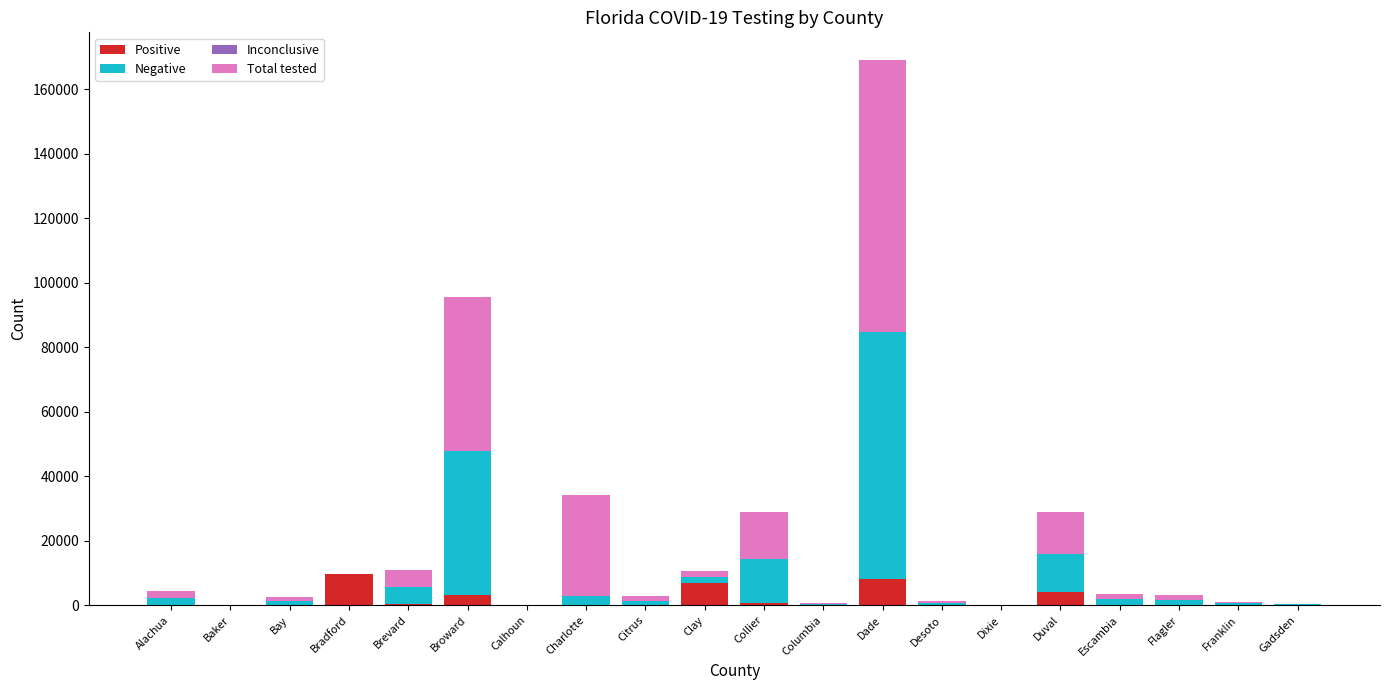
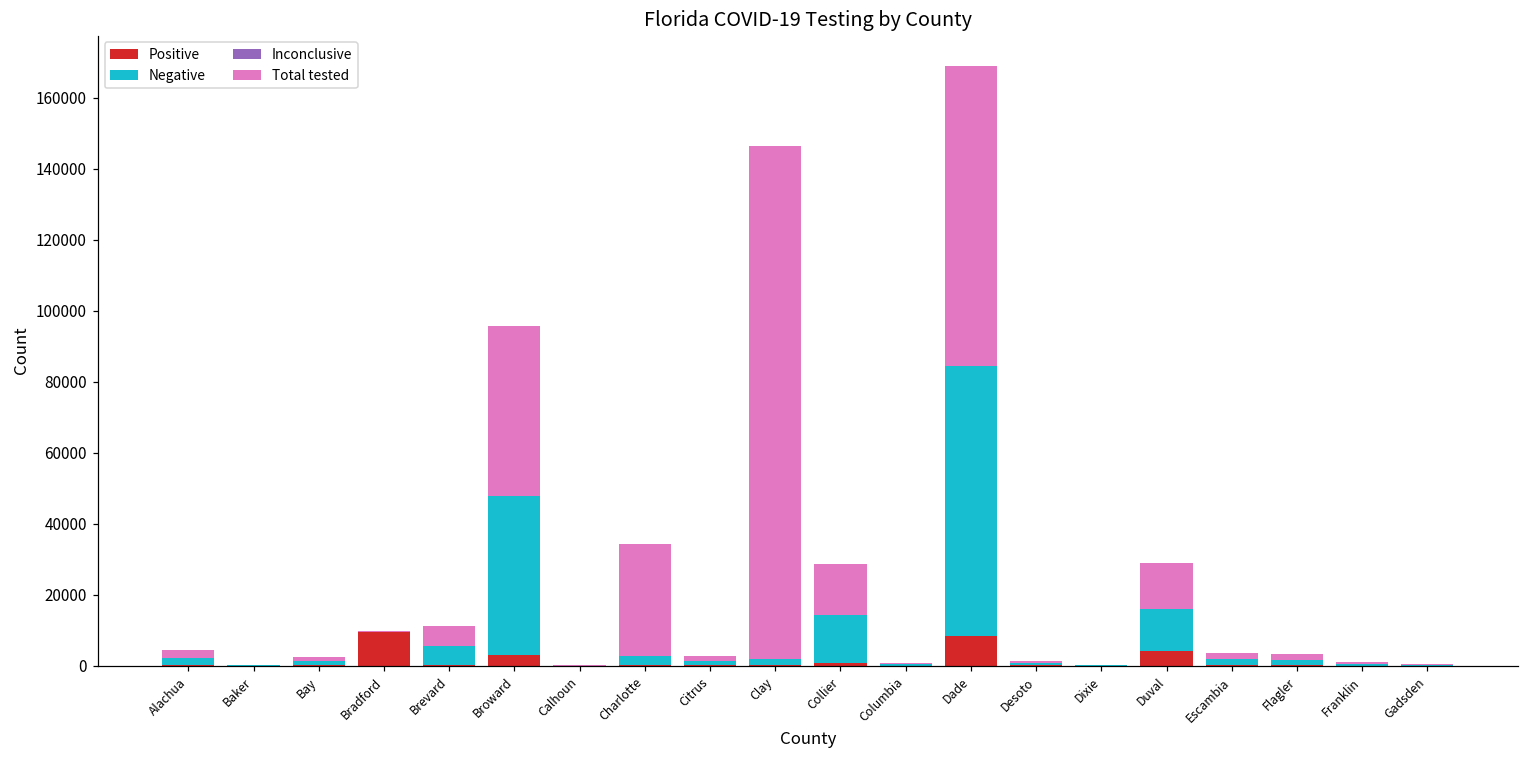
Positive, Clay: 7000 -> 0
Total tested, Clay: 2000 -> 145000
